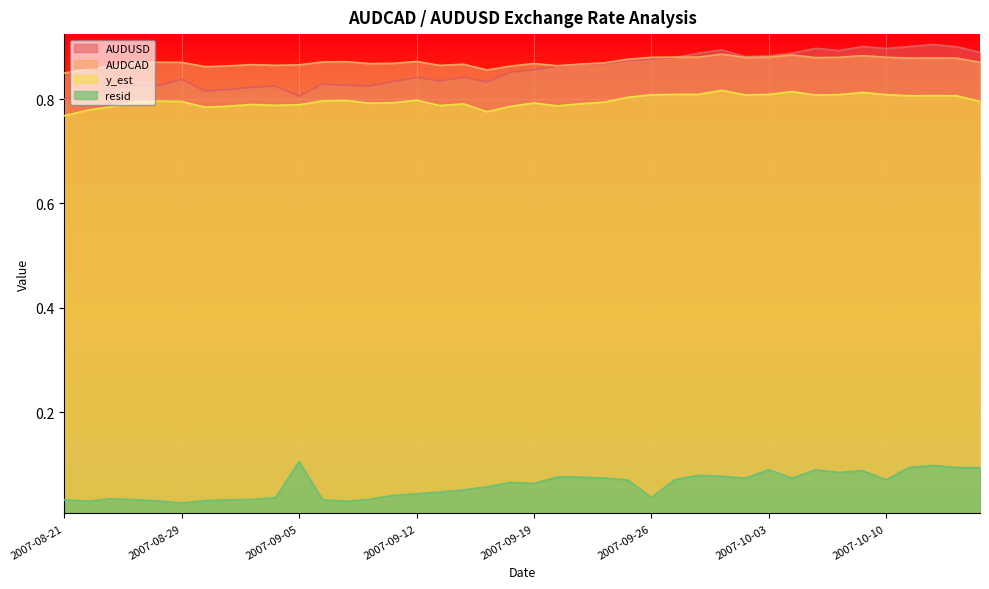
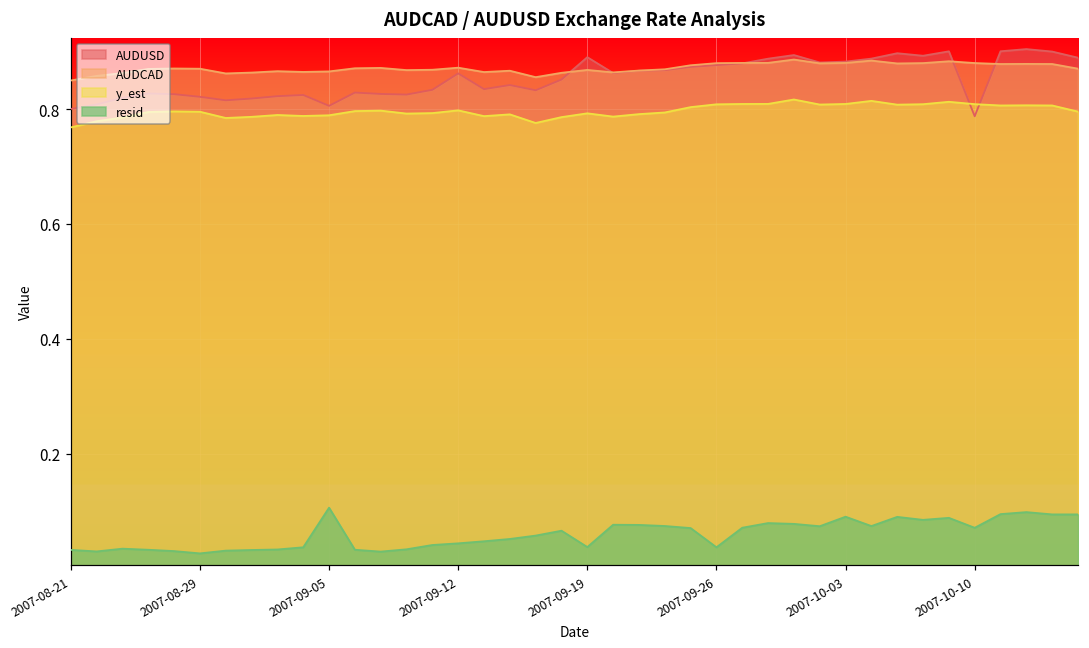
AUDUSD, 2007-08-29: 0.84 -> 0.82
AUDUSD, 2007-09-12: 0.84 -> 0.86
AUDUSD, 2007-09-19: 0.86 -> 0.89
resid, 2007-09-19: 0.06 -> 0.04
AUDUSD, 2007-10-10: 0.90 -> 0.79
